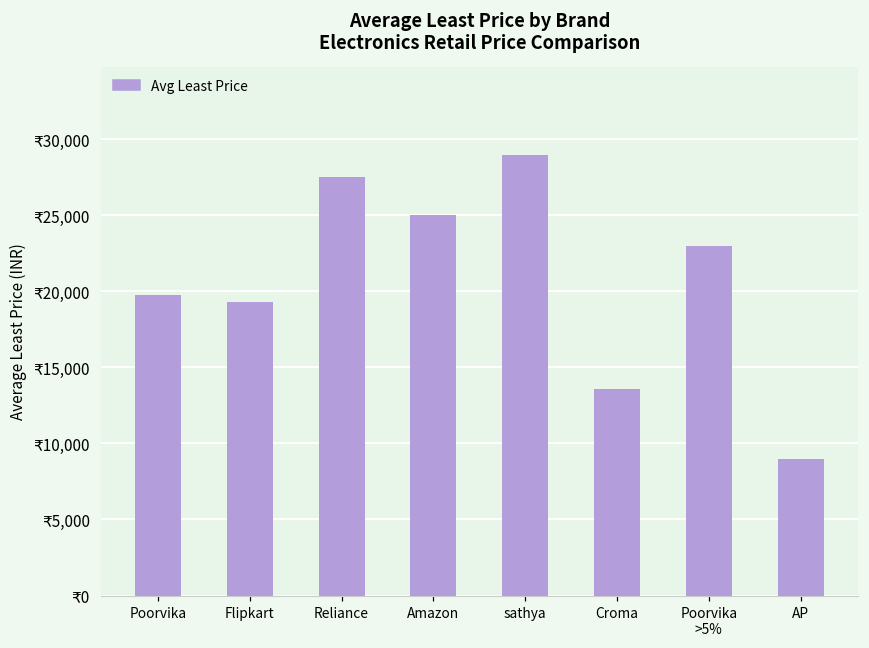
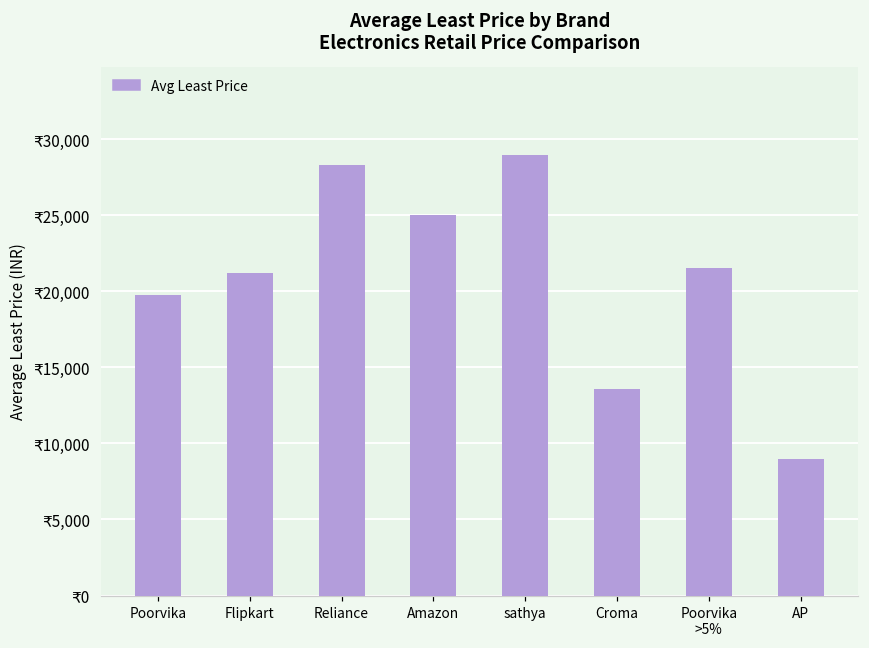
Flipkart: ₹19,300 -> ₹21,200
Reliance: ₹27,500 -> ₹28,300
Poorvika >5%: ₹23,000 -> ₹21,600
